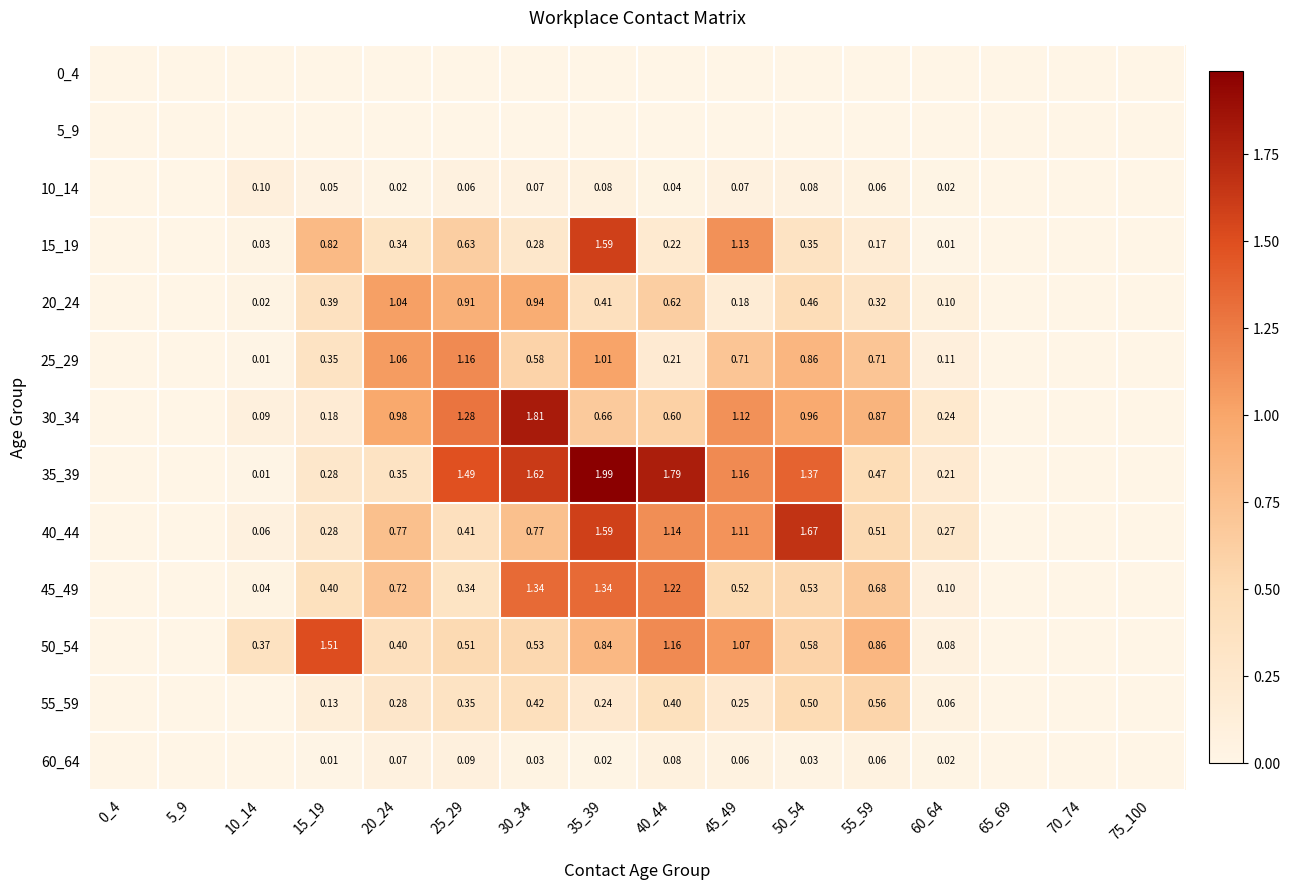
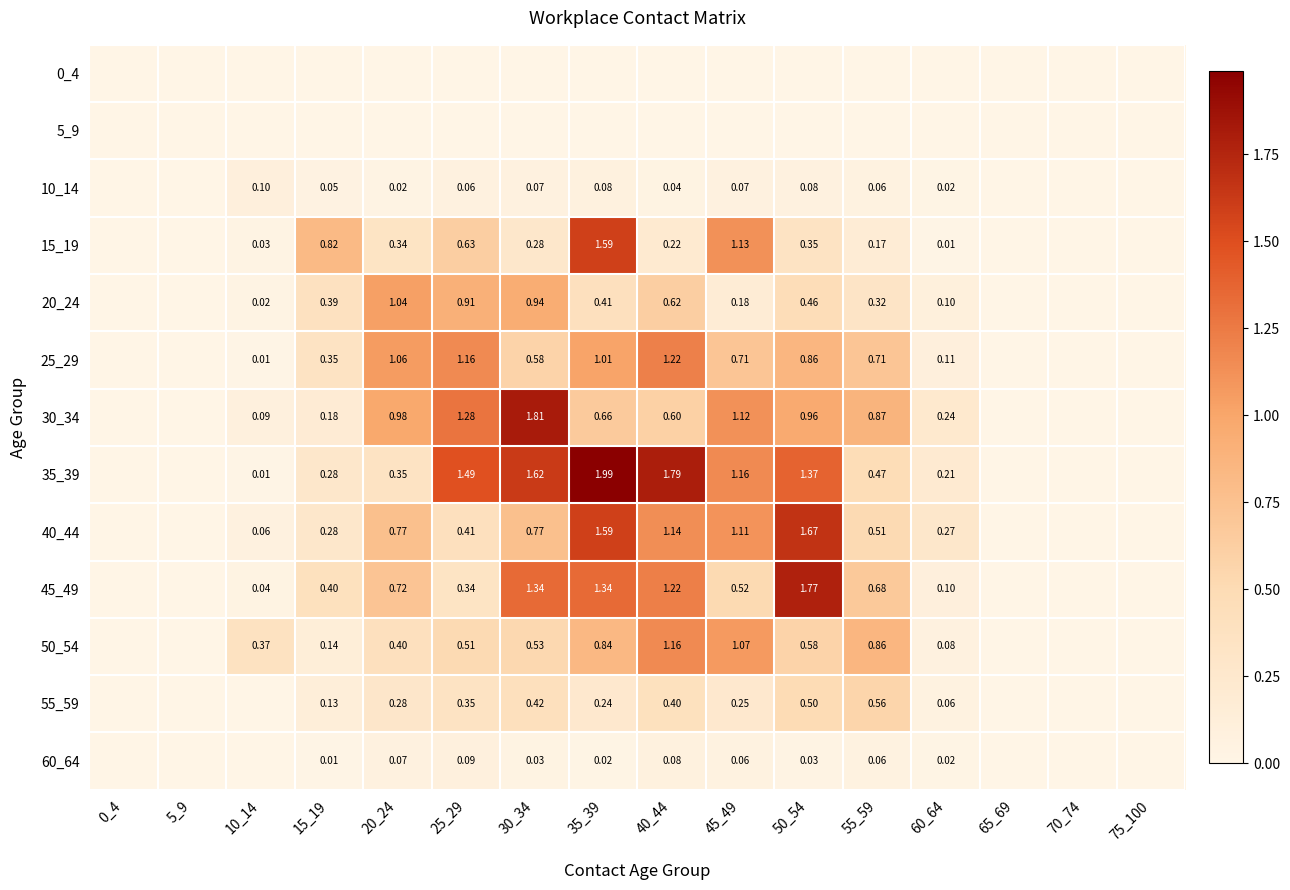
25_29, 40_44: 0.21 -> 1.22
45_49, 50_54: 0.53 -> 1.77
50_54, 15_19: 1.51 -> 0.14
